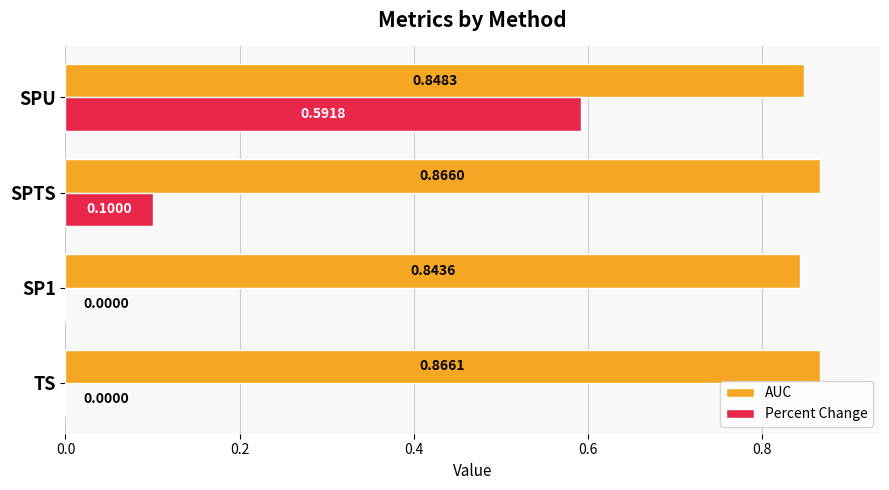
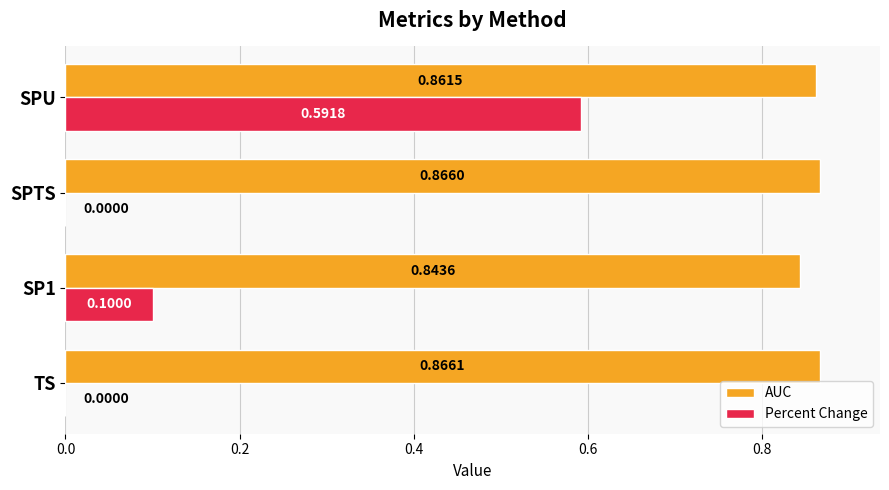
AUC, SPU: 0.8483 -> 0.8615
Percent Change, SPTS: 0.1000 -> 0.0000
Percent Change, SP1: 0.0000 -> 0.1000
